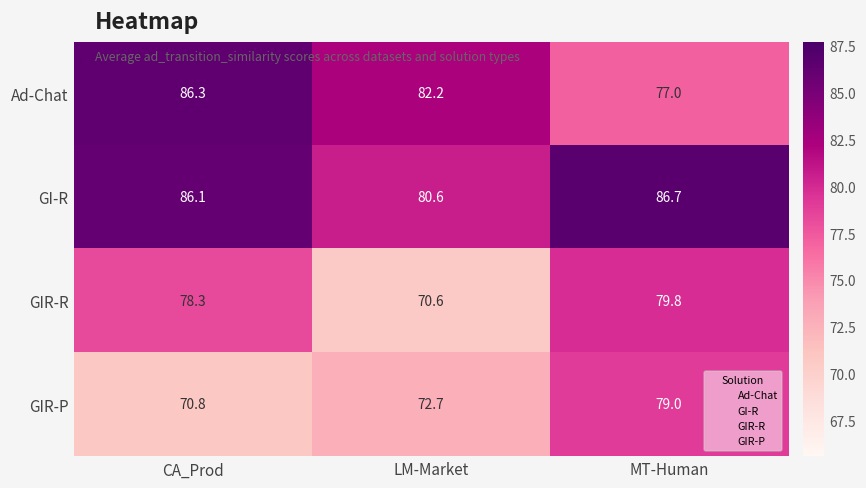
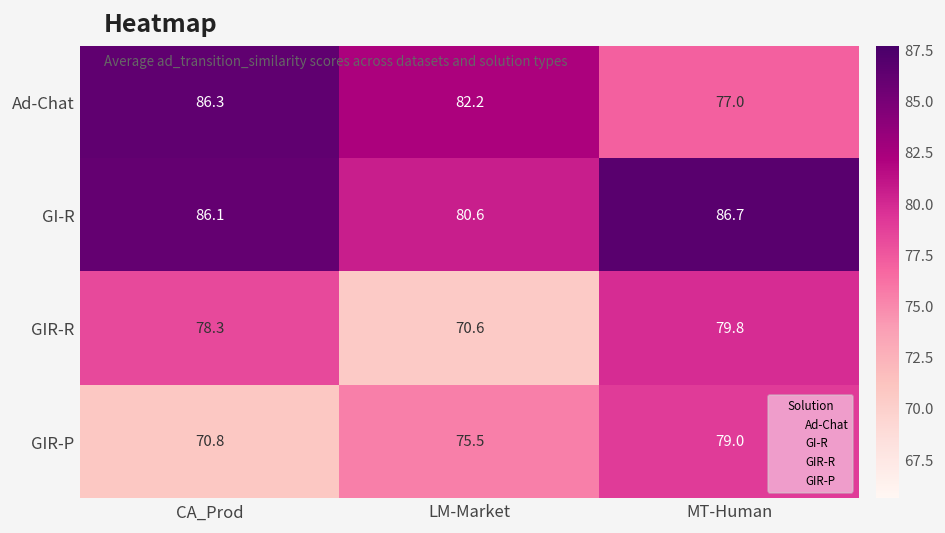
GIR-P, LM-Market: 72.7 -> 75.5
